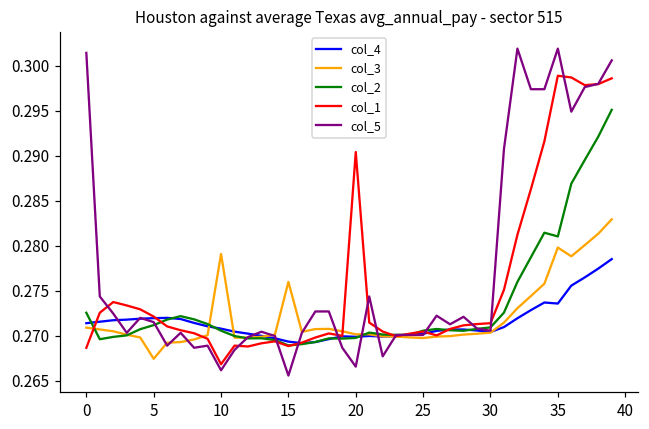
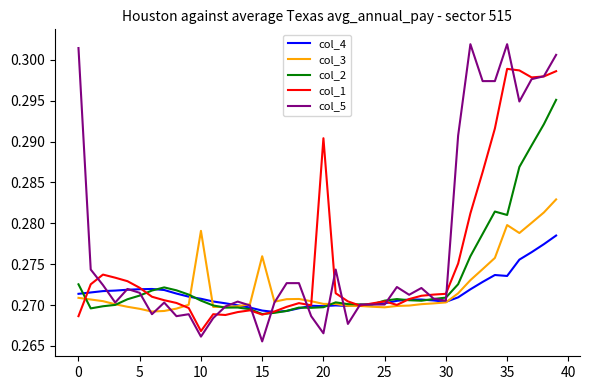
col_3, 5: 0.267 -> 0.270
